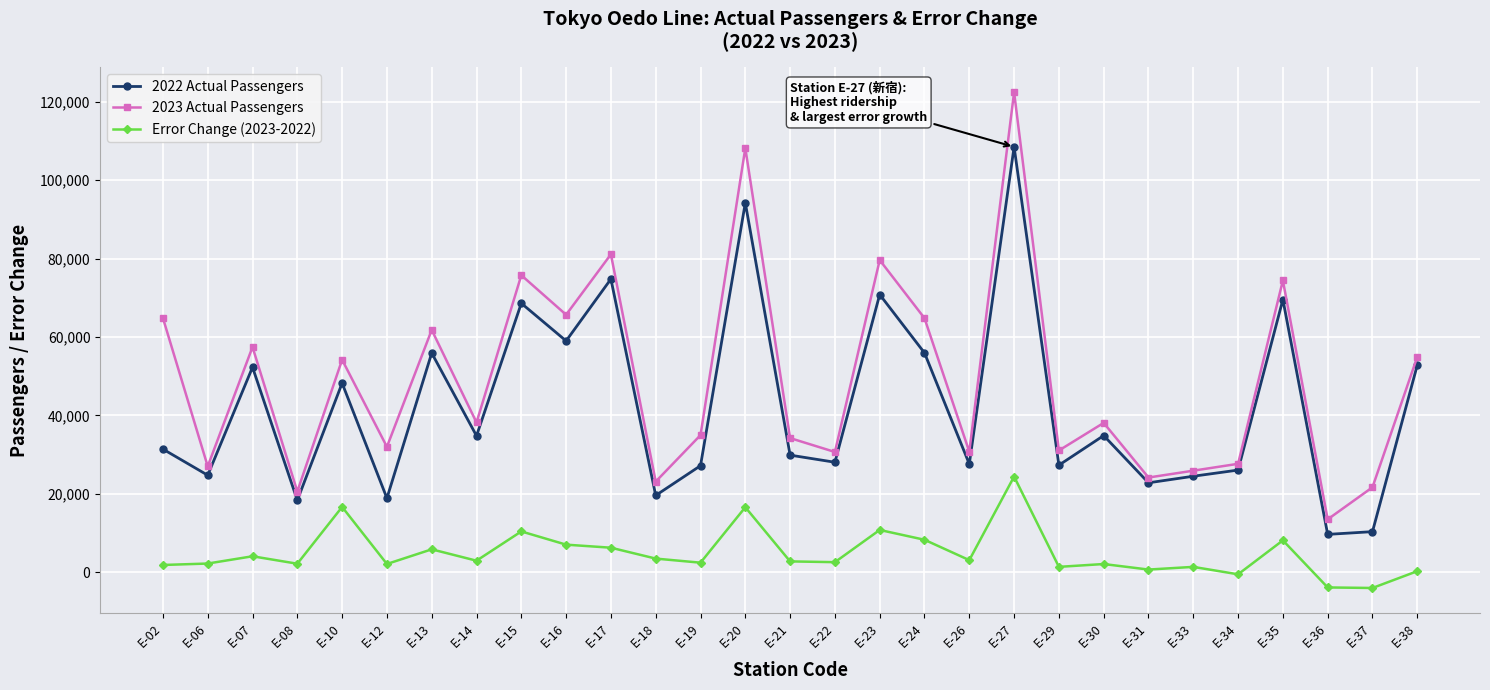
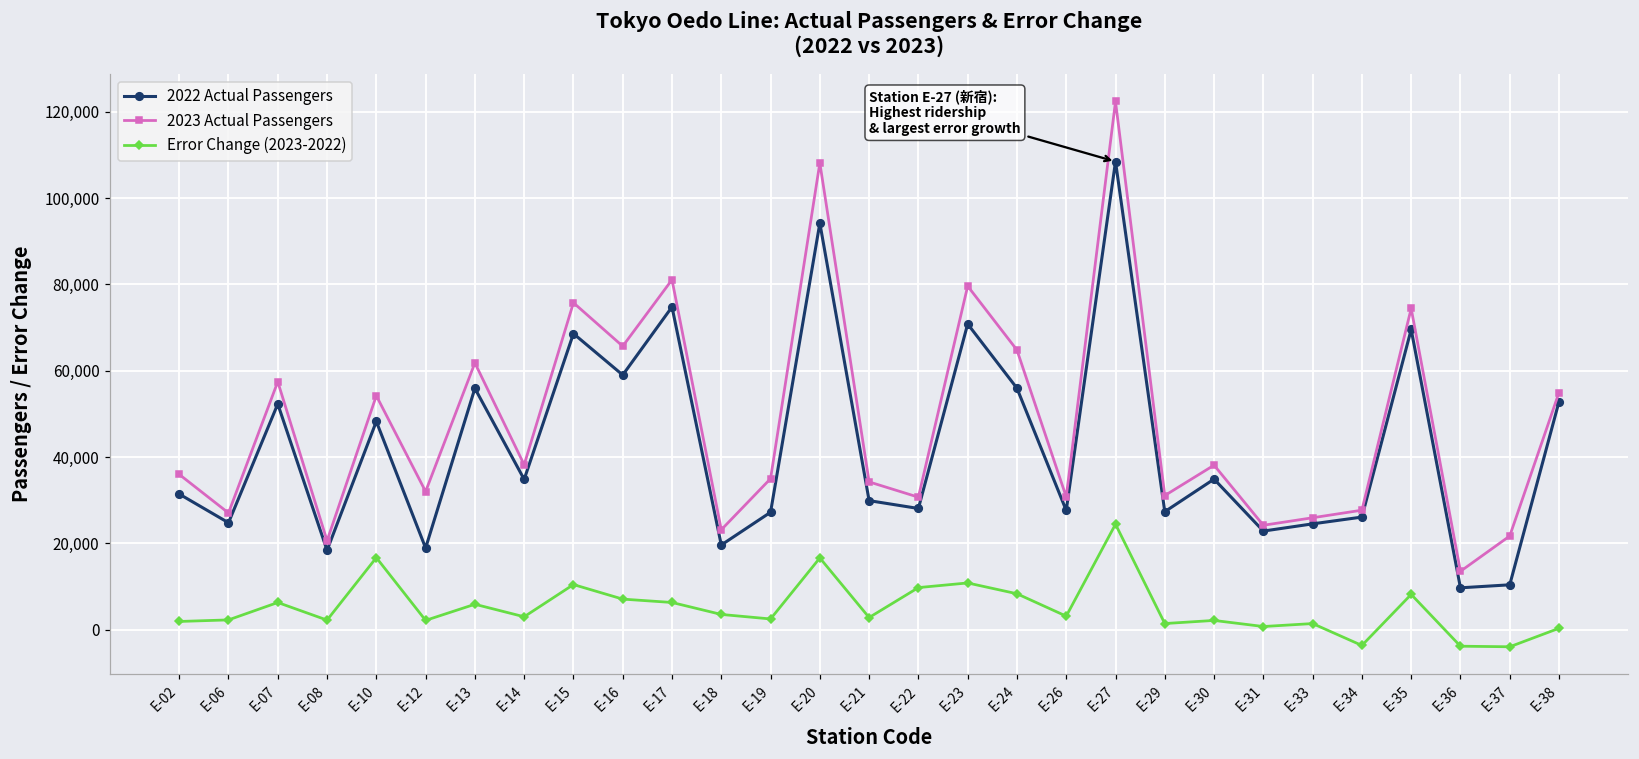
2023 Actual Passengers, E-02: 65,000 -> 36,000
Error Change (2023-2022), E-07: 4,000 -> 6,000
Error Change (2023-2022), E-22: 3,000 -> 10,000
Error Change (2023-2022), E-34: 0 -> -4,000
